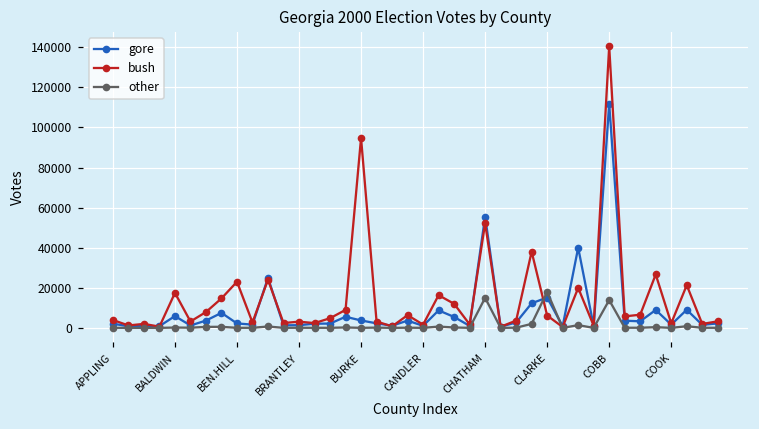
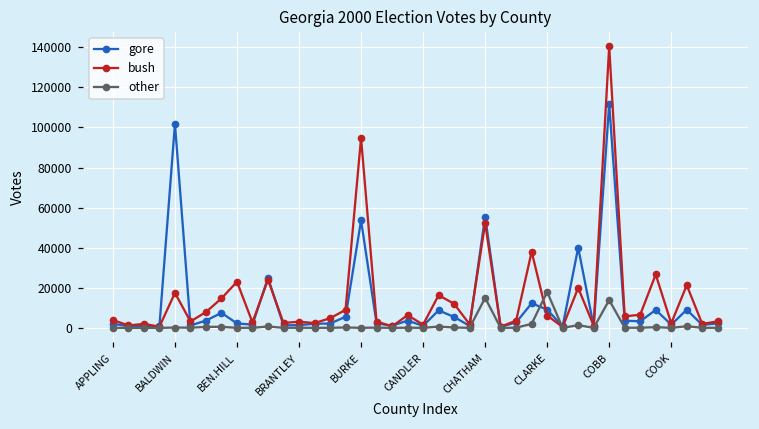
gore, BALDWIN: 6000 -> 102000
gore, BURKE: 4000 -> 54000
gore, CLARKE: 15000 -> 9000
